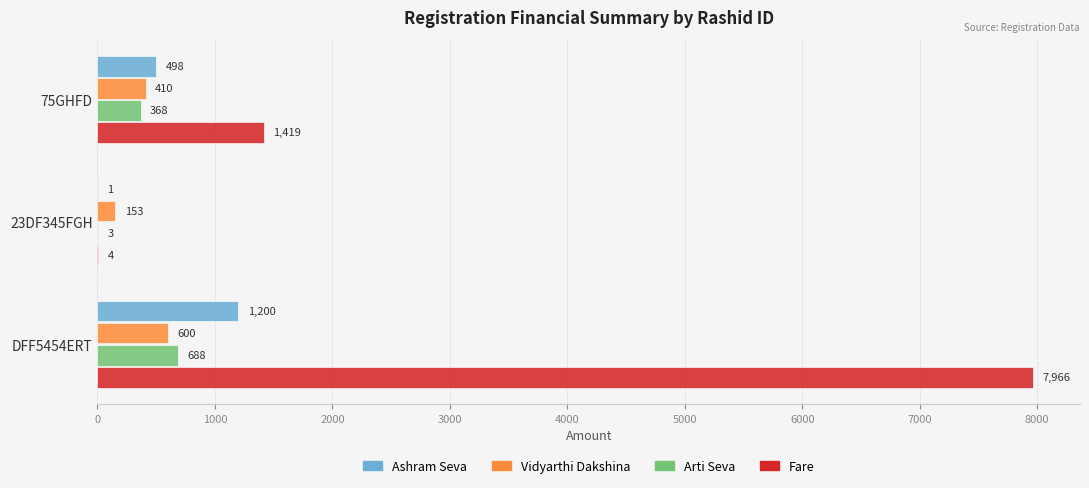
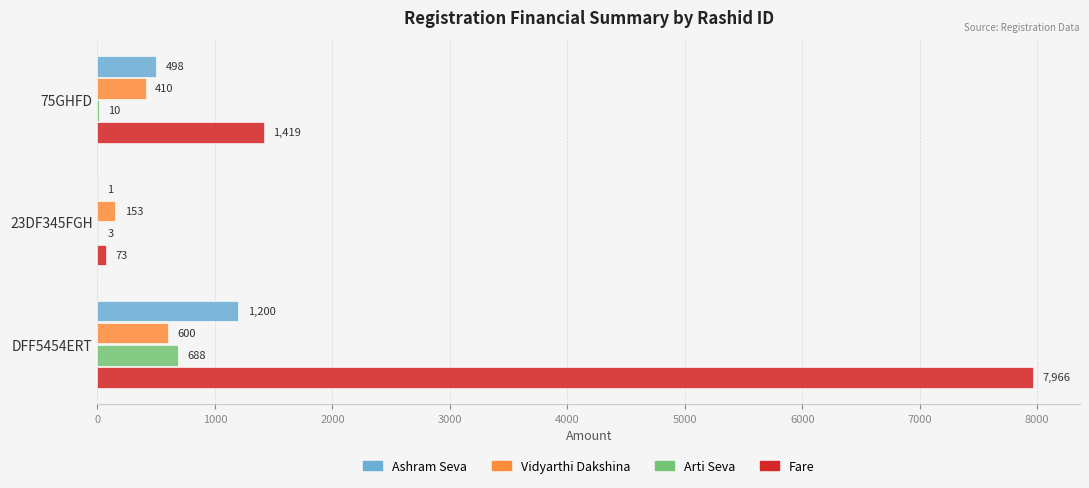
Arti Seva, 75GHFD: 368 -> 10
Fare, 23DF345FGH: 4 -> 73
